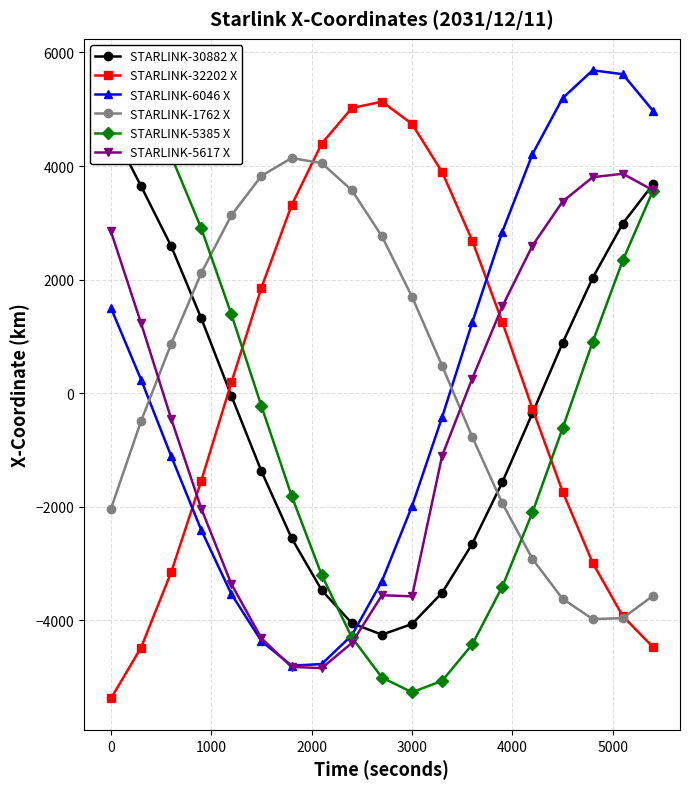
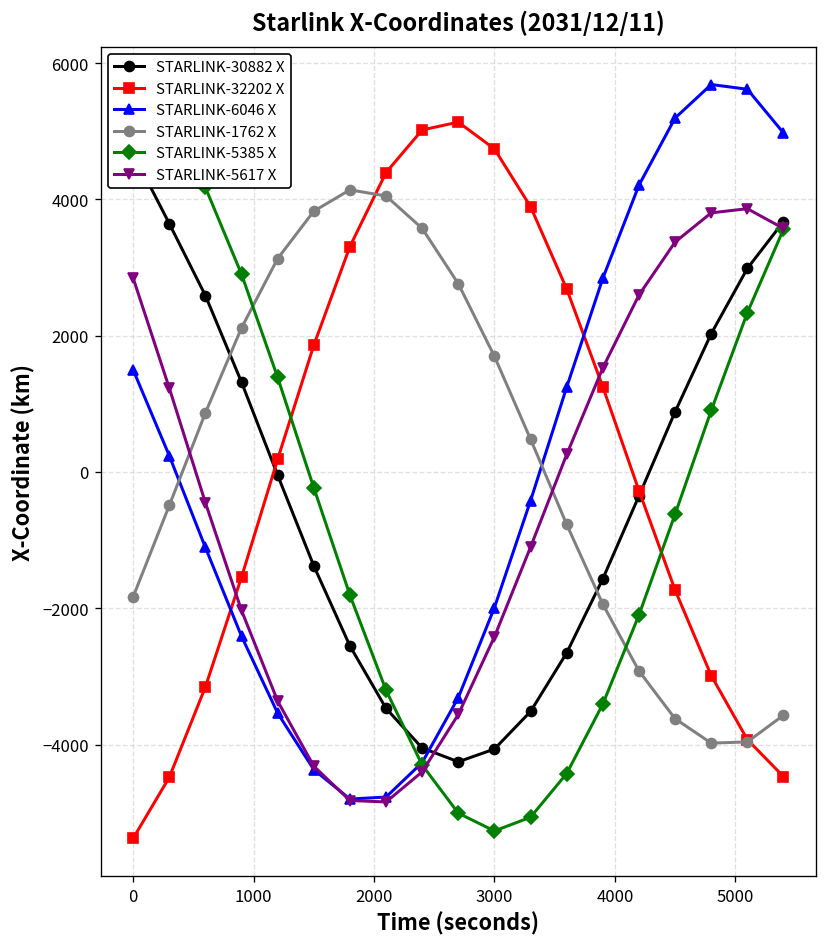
STARLINK-1762 X, 0: -2000 -> -1800
STARLINK-5617 X, 3000: -3600 -> -2400
